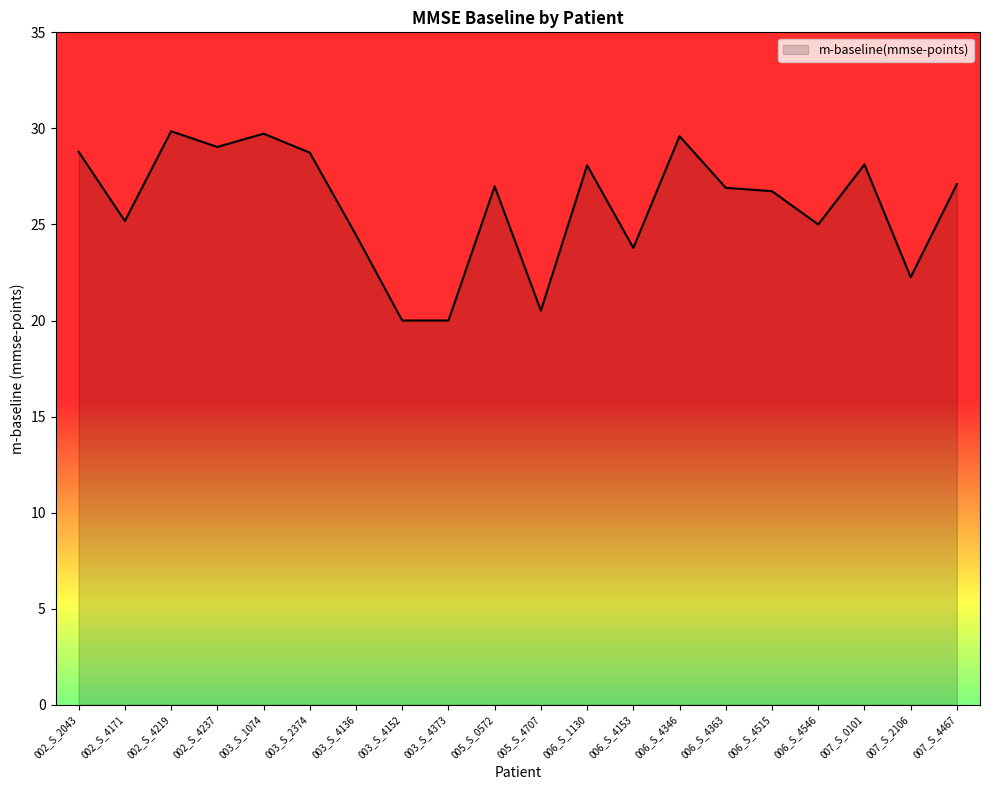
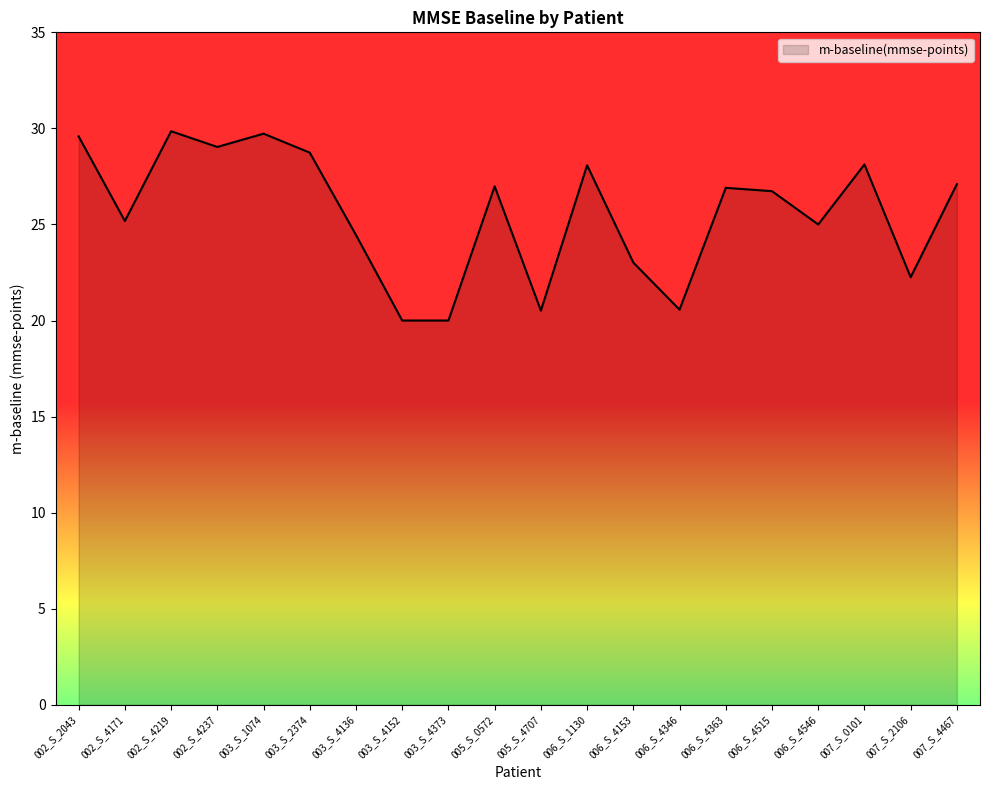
002_S_2043: 28.8 -> 29.6
006_S_4153: 23.8 -> 23.0
006_S_4346: 29.6 -> 20.6
